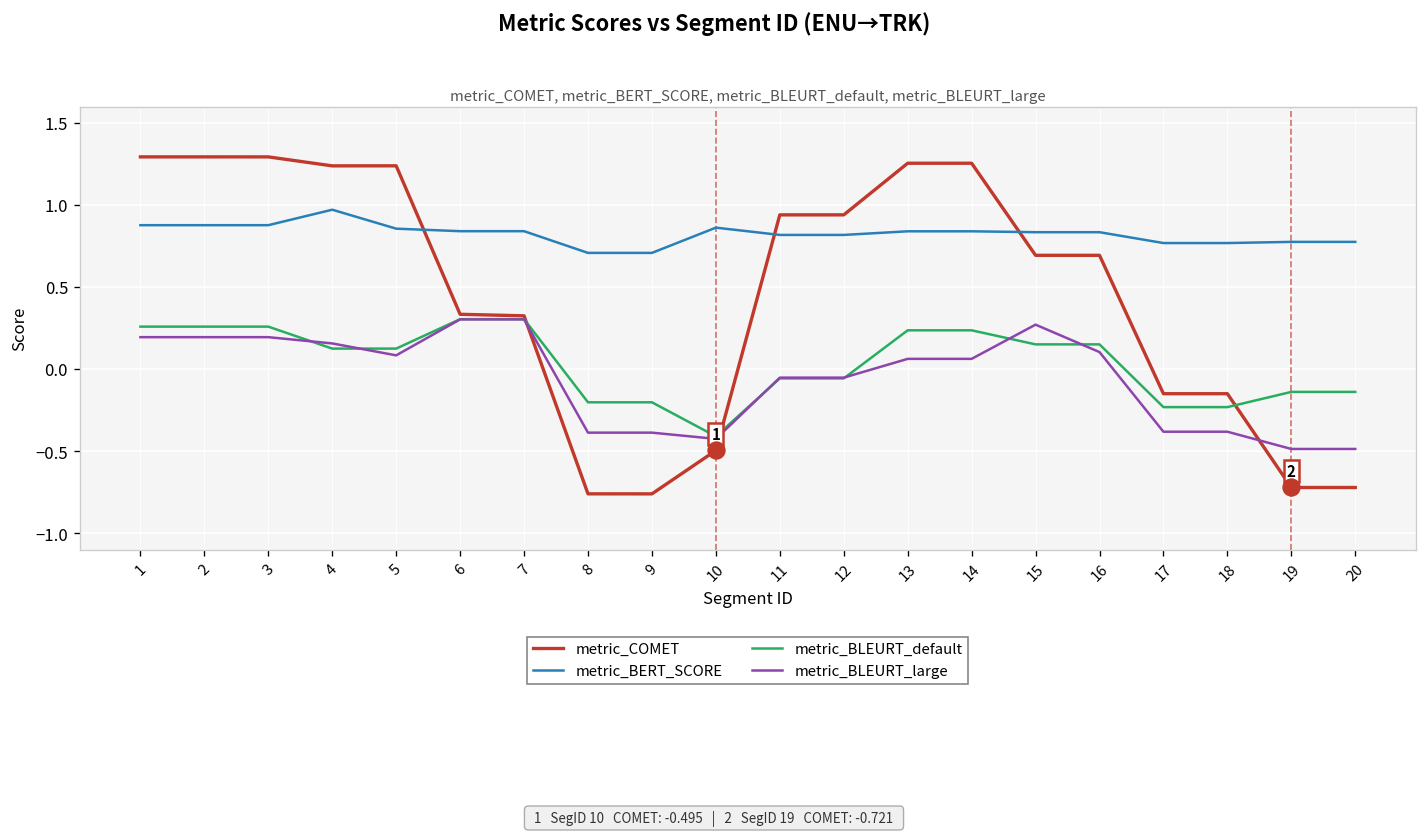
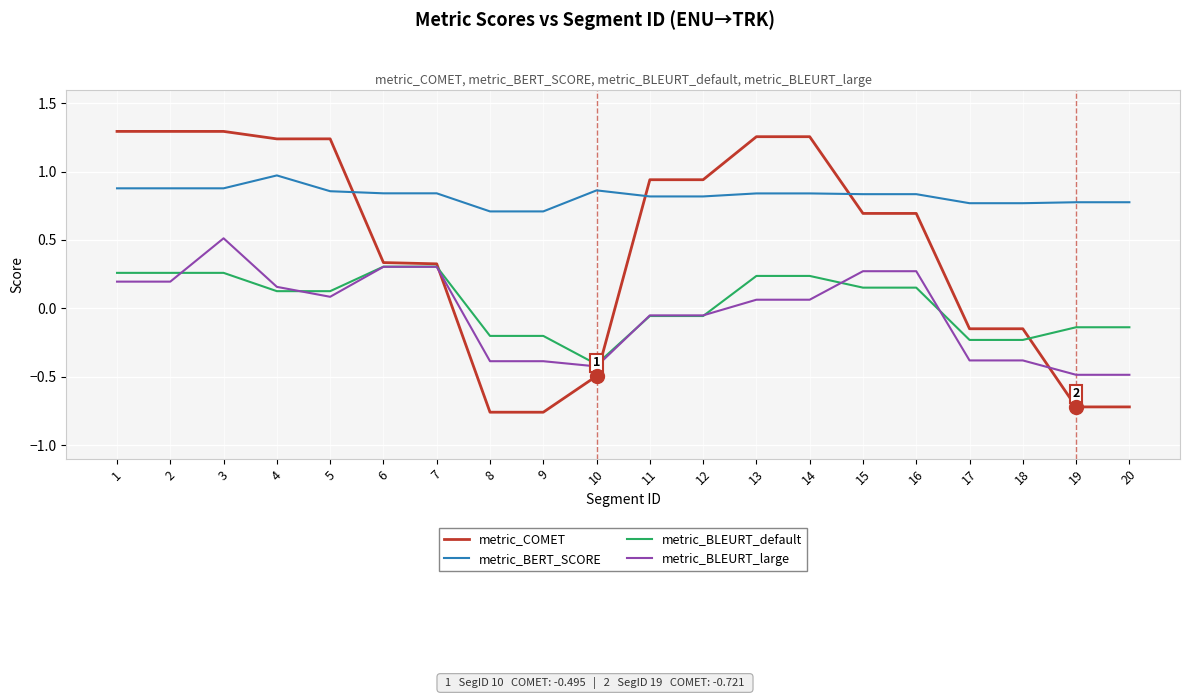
metric_BLEURT_large, 3: 0.20 -> 0.51
metric_BLEURT_large, 16: 0.10 -> 0.27
